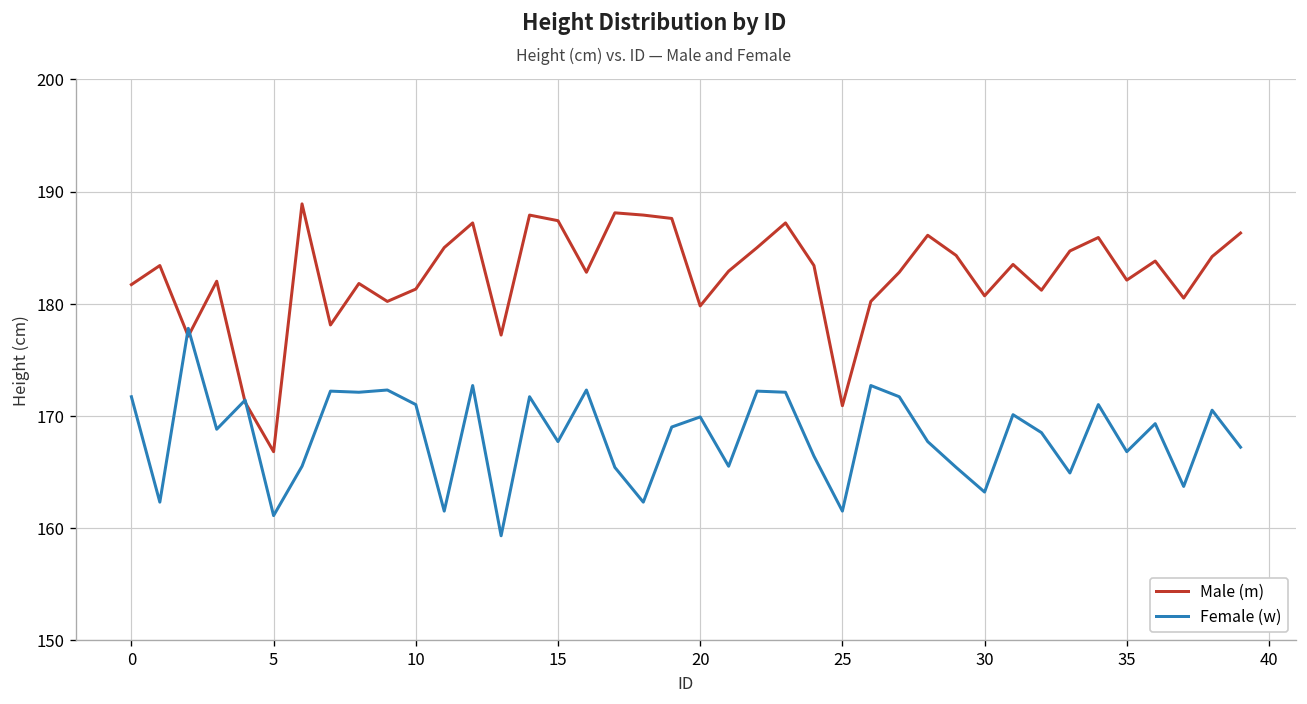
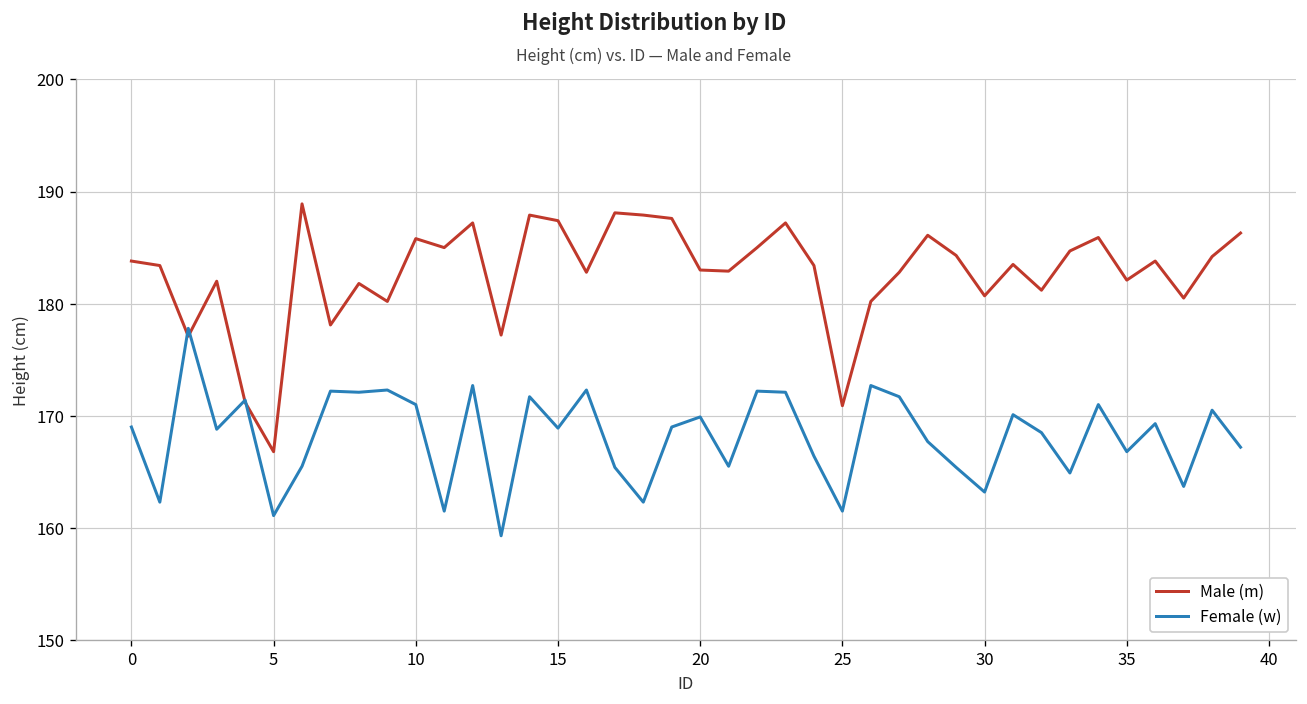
Male (m), 0: 182 -> 184
Female (w), 0: 172 -> 169
Male (m), 10: 181 -> 186
Female (w), 15: 168 -> 169
Male (m), 20: 180 -> 183
